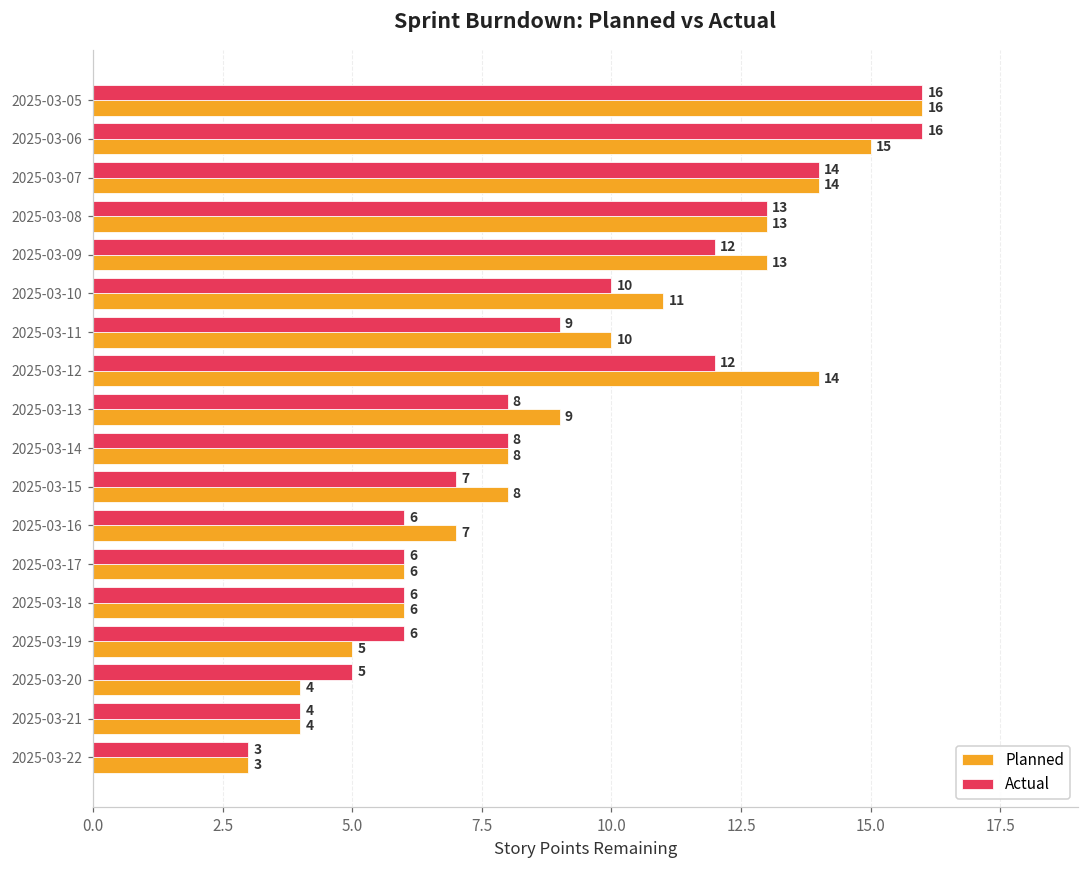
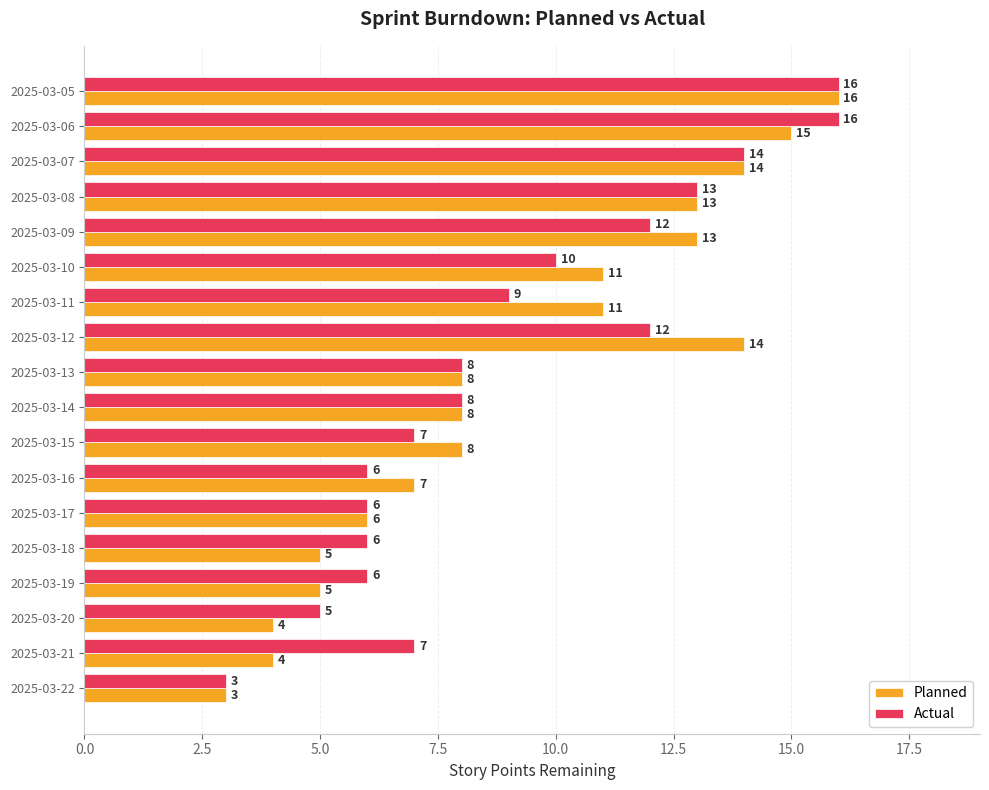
Planned, 2025-03-11: 10 -> 11
Planned, 2025-03-13: 9 -> 8
Planned, 2025-03-18: 6 -> 5
Actual, 2025-03-21: 4 -> 7
